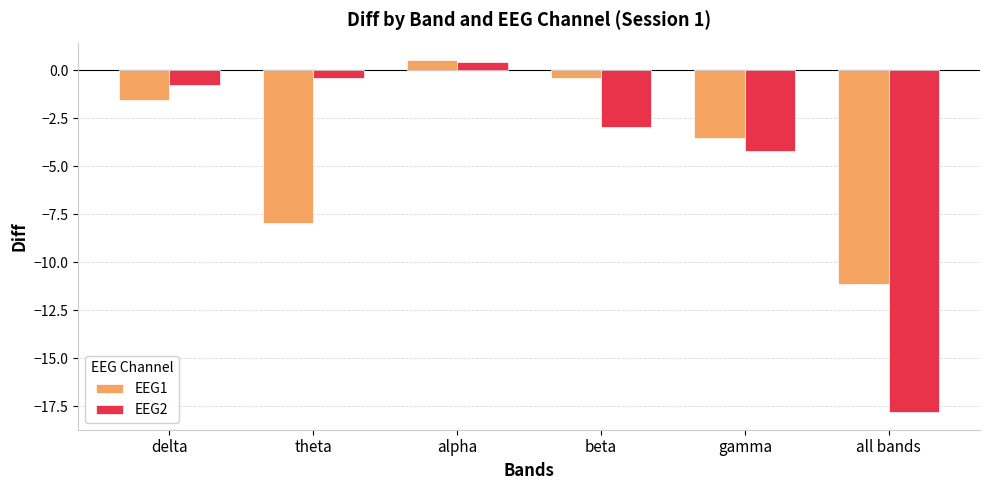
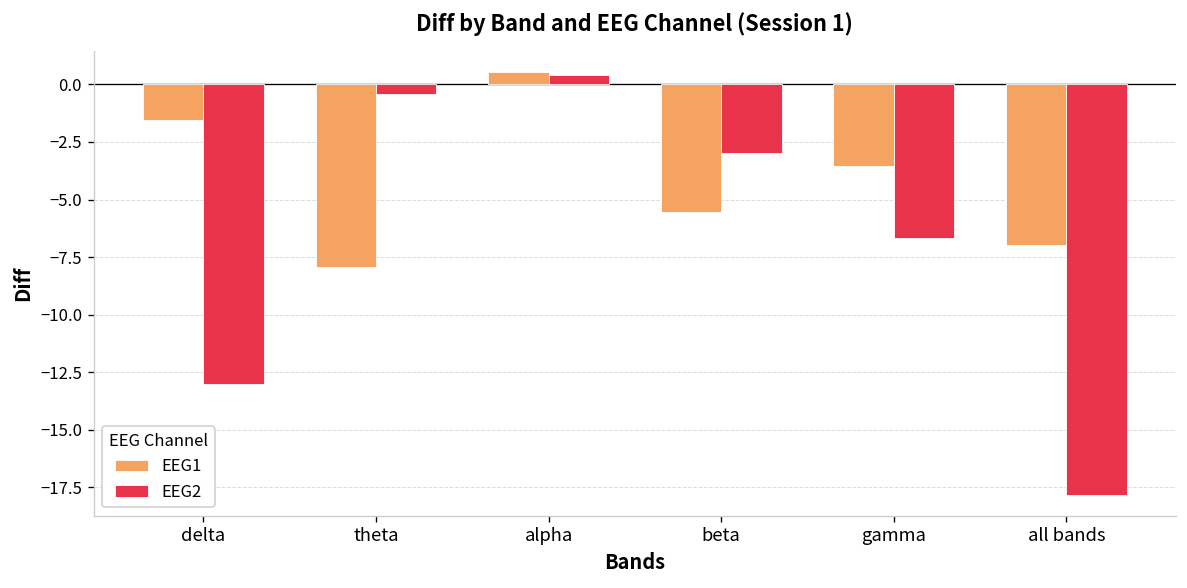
EEG2, delta: -0.8 -> -13.0
EEG1, beta: -0.4 -> -5.5
EEG2, gamma: -4.2 -> -6.7
EEG1, all bands: -11.1 -> -7.0
